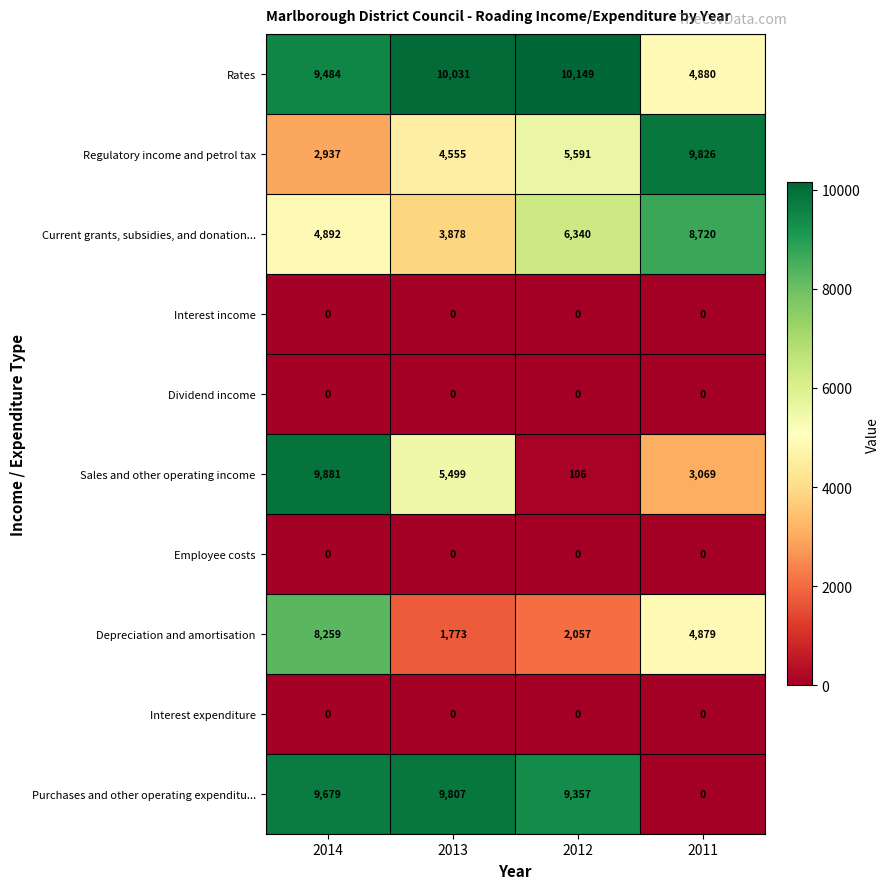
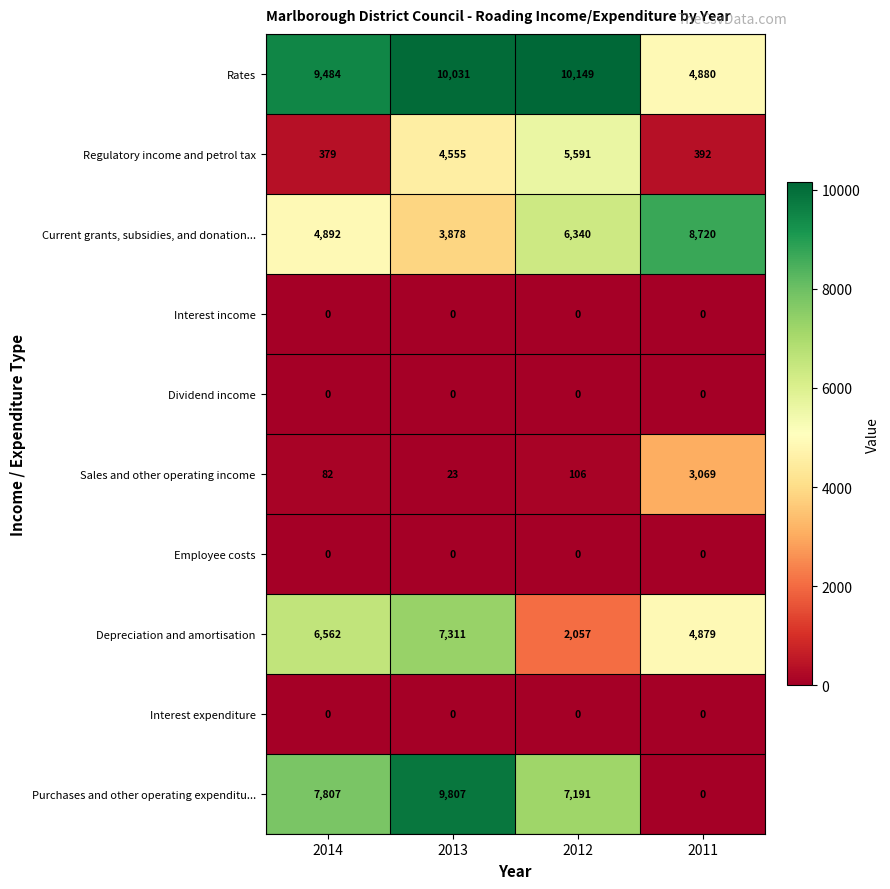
Regulatory income and petrol tax, 2014: 2,937 -> 379
Regulatory income and petrol tax, 2011: 9,826 -> 392
Sales and other operating income, 2014: 9,881 -> 82
Sales and other operating income, 2013: 5,499 -> 23
Depreciation and amortisation, 2014: 8,259 -> 6,562
Depreciation and amortisation, 2013: 1,773 -> 7,311
Purchases and other operating expenditu..., 2014: 9,679 -> 7,807
Purchases and other operating expenditu..., 2012: 9,357 -> 7,191
